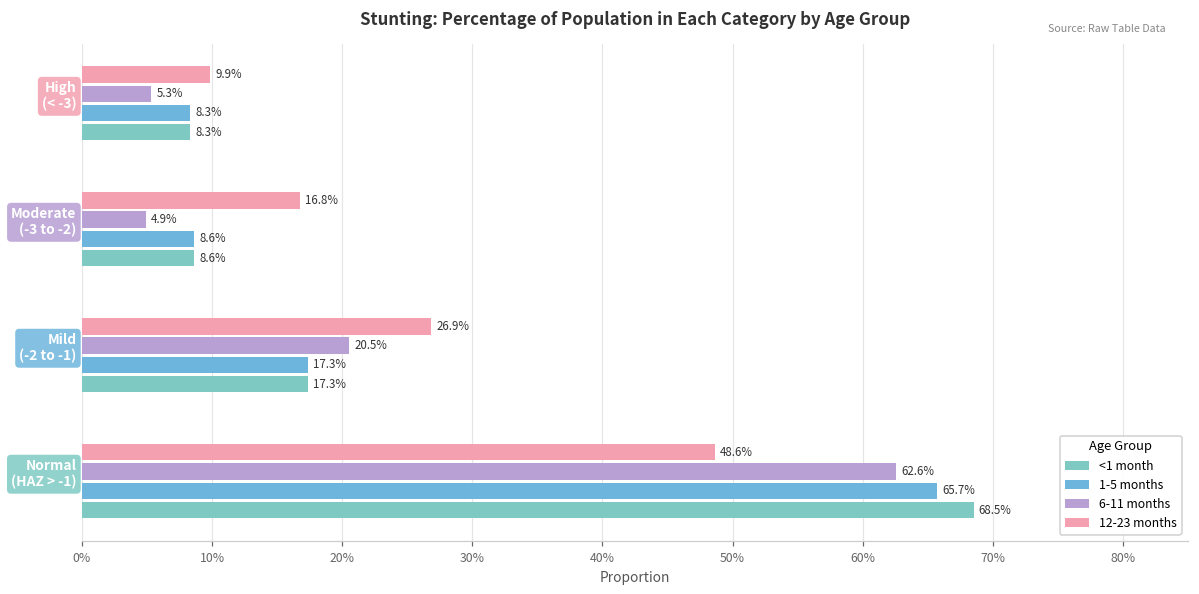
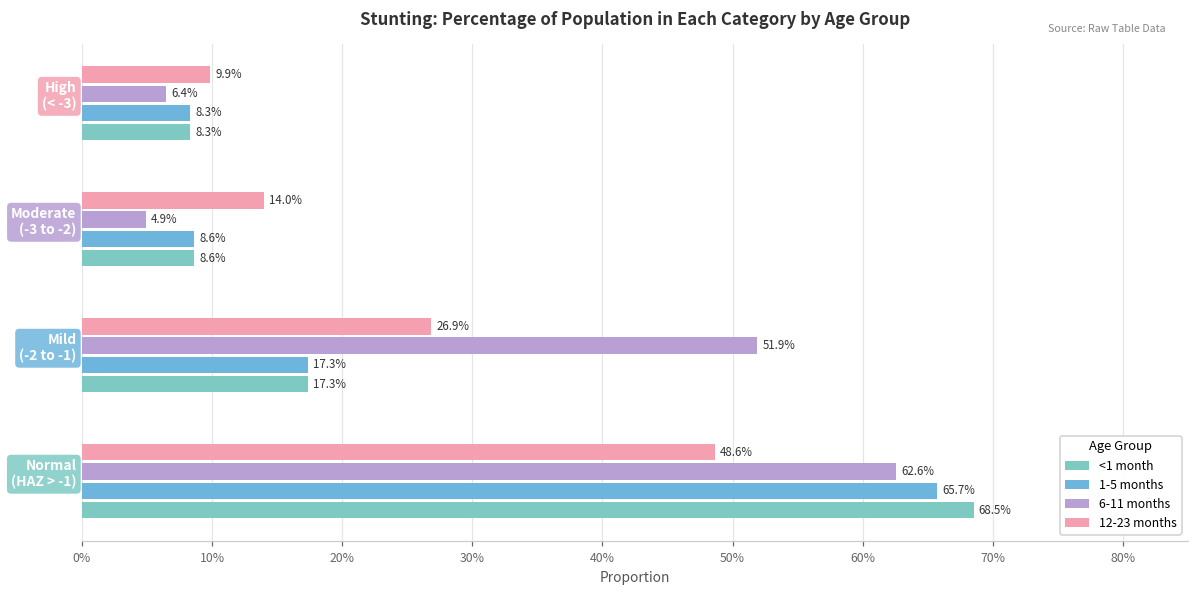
6-11 months, High (< -3): 5.3% -> 6.4%
12-23 months, Moderate (-3 to -2): 16.8% -> 14.0%
6-11 months, Mild (-2 to -1): 20.5% -> 51.9%
